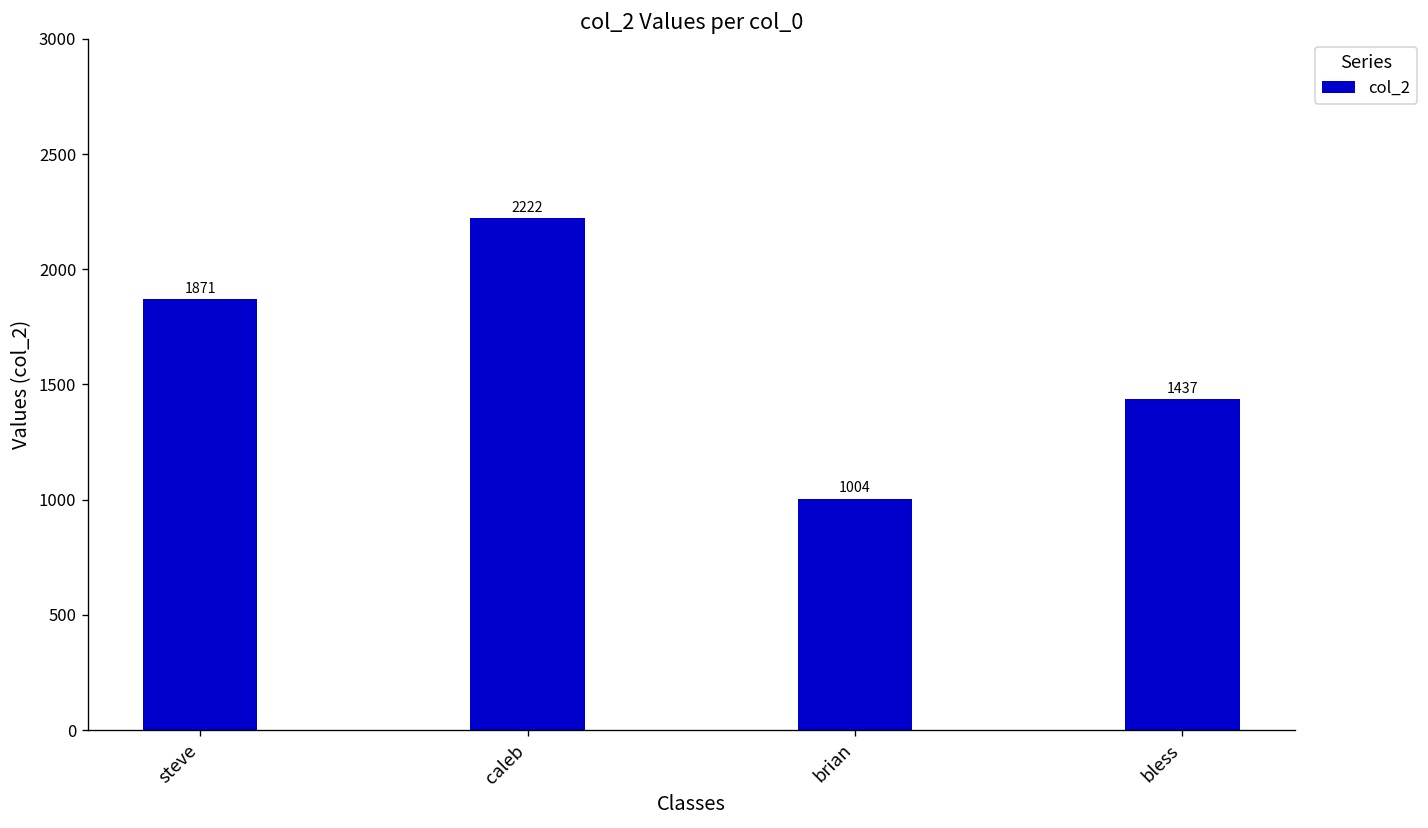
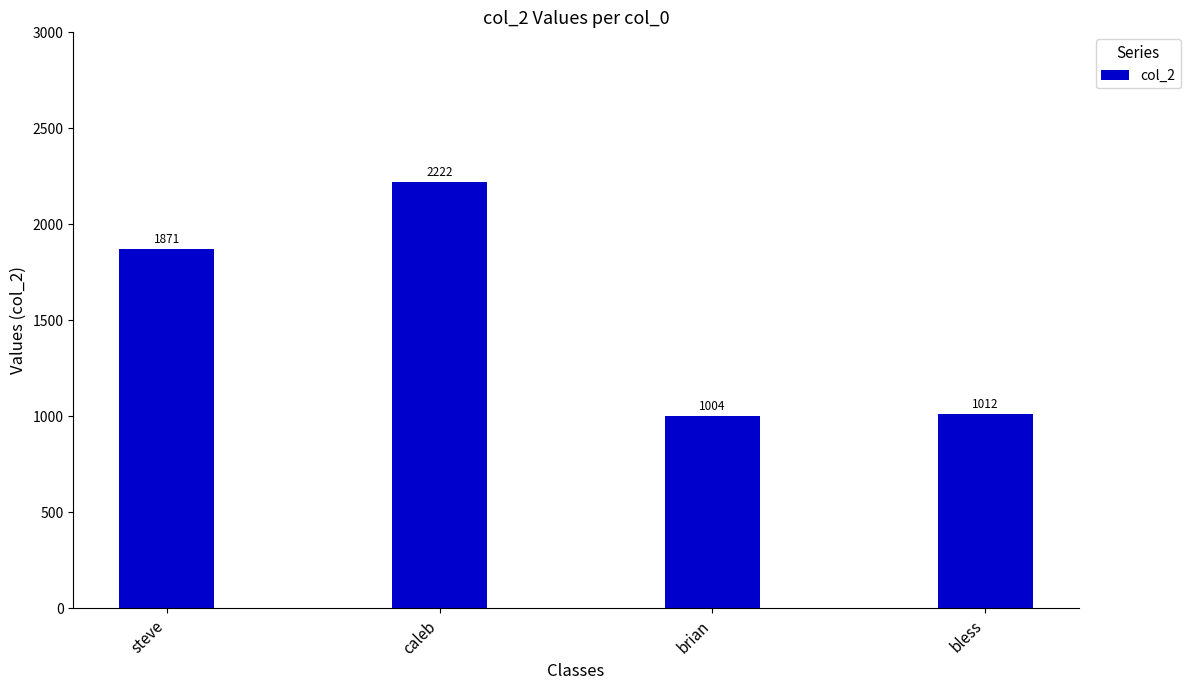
bless: 1437 -> 1012
